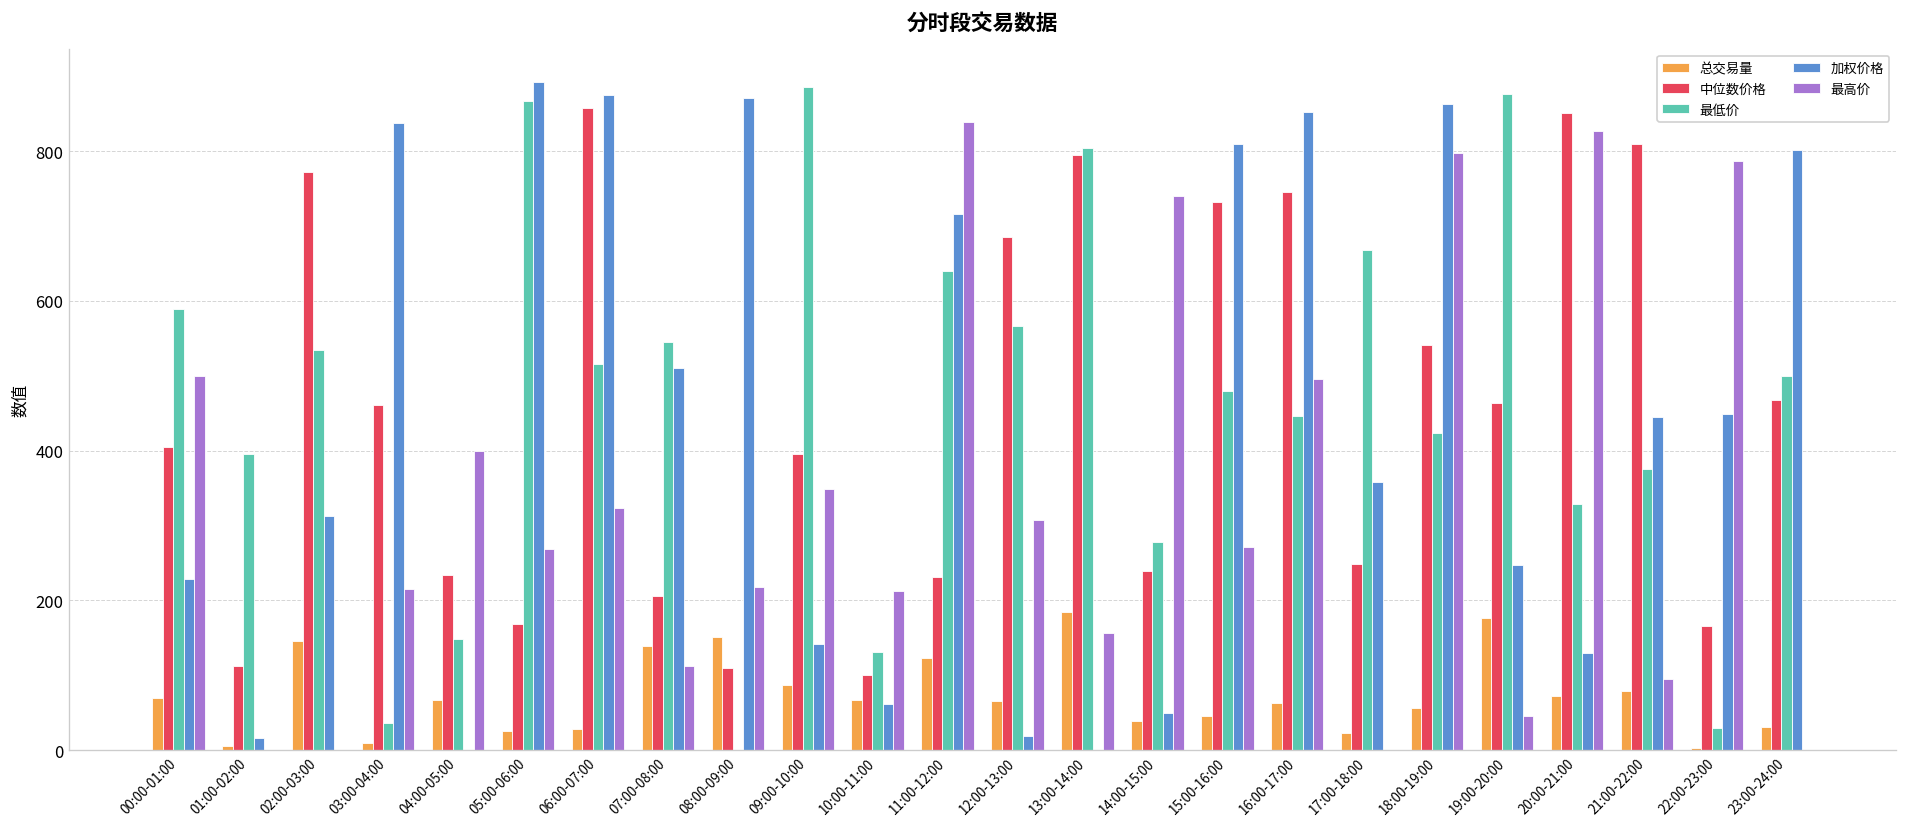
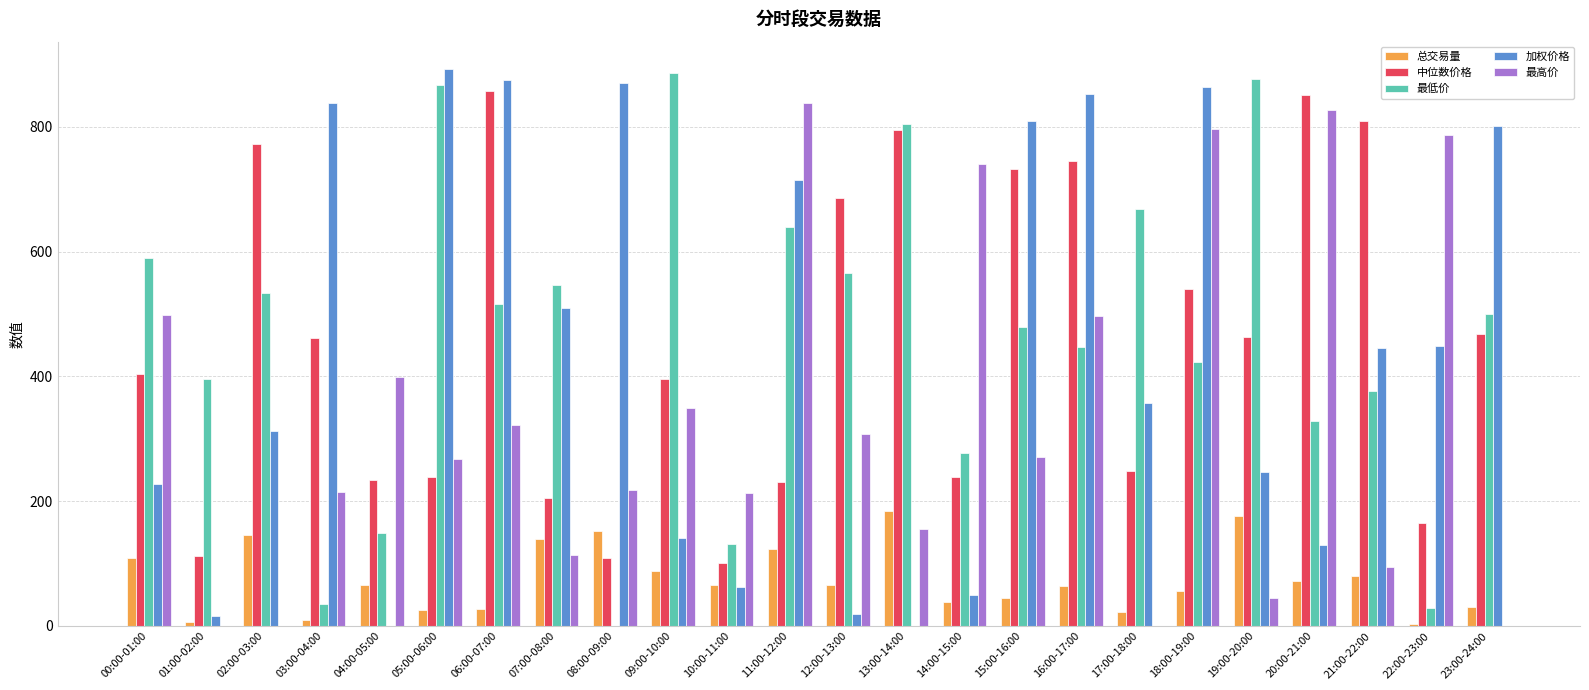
总交易量, 00:00-01:00: 70 -> 110
中位数价格, 05:00-06:00: 170 -> 240
